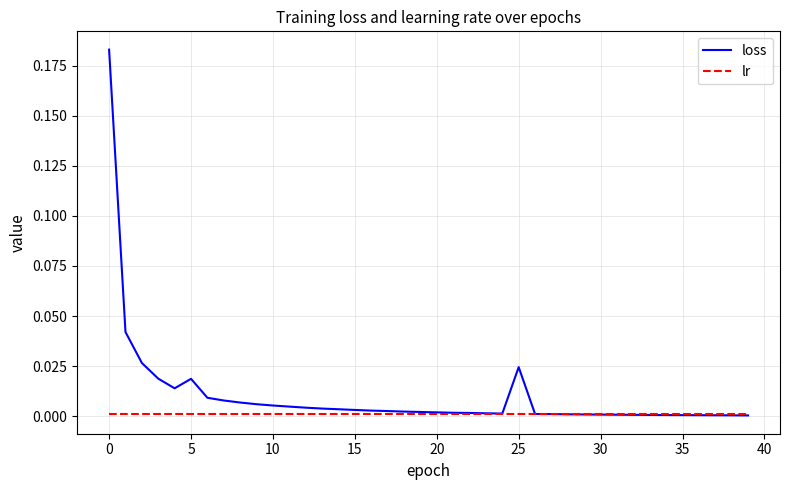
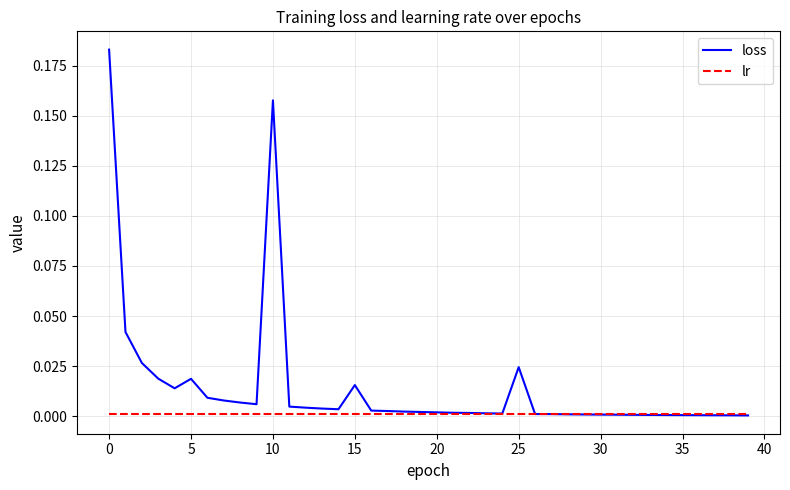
loss, 10: 0.005 -> 0.158
loss, 15: 0.003 -> 0.016
